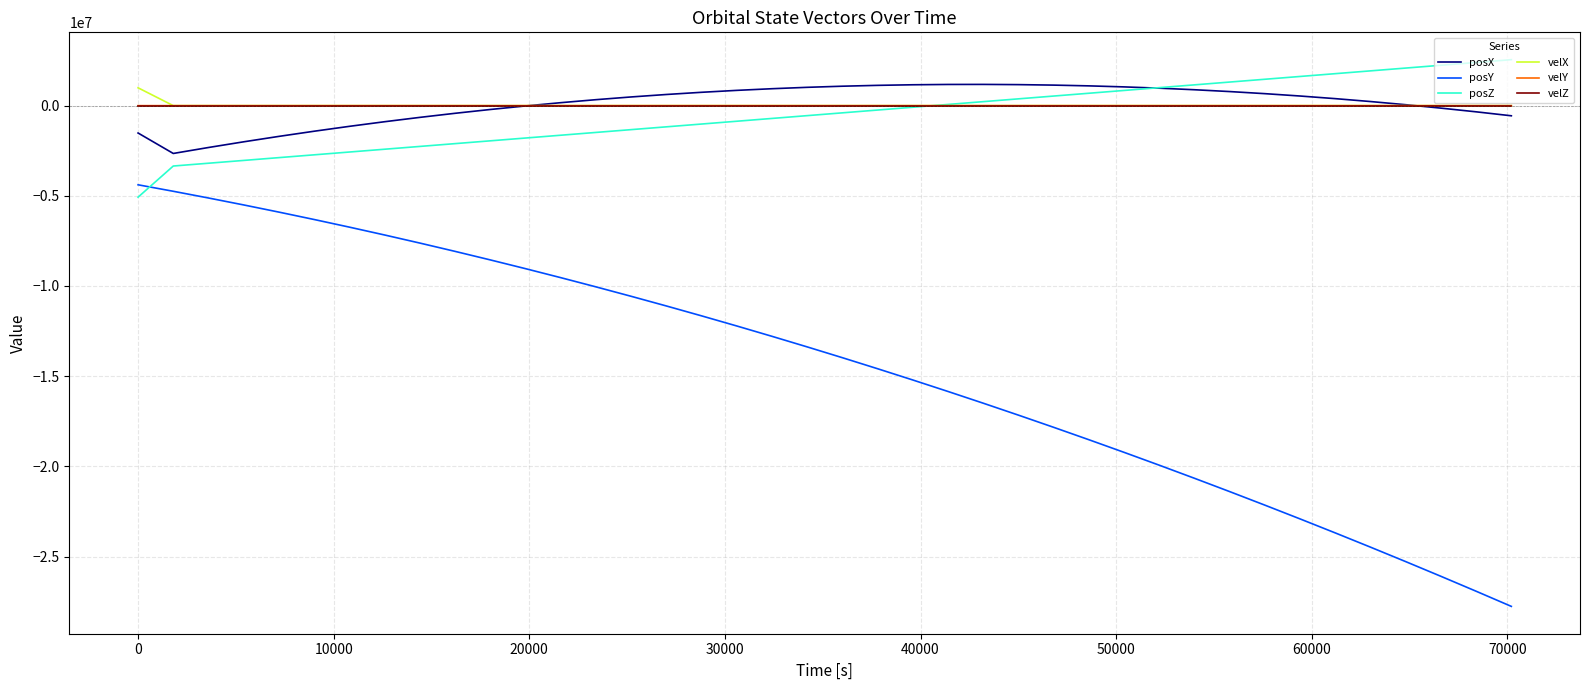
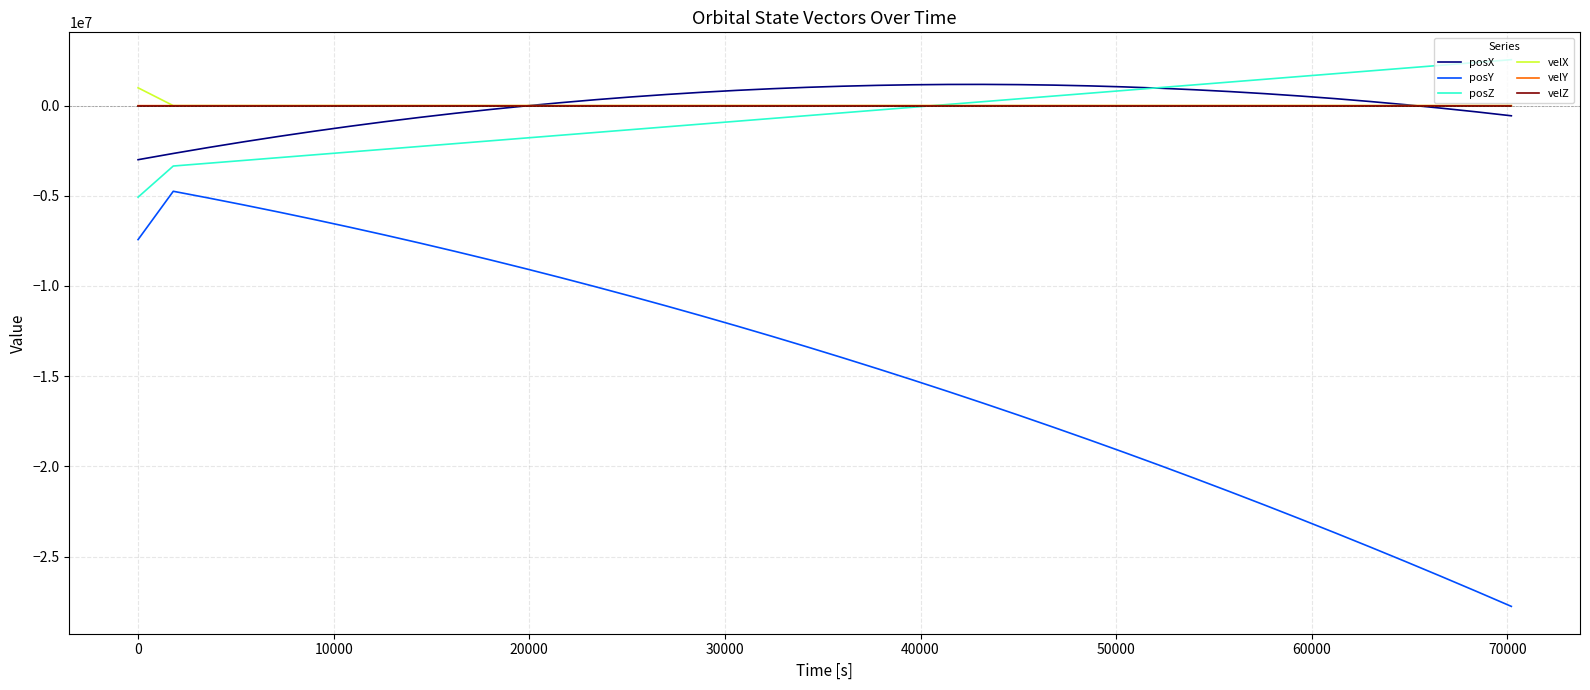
posX, 0: -1500000 -> -3000000
posY, 0: -4400000 -> -7400000
